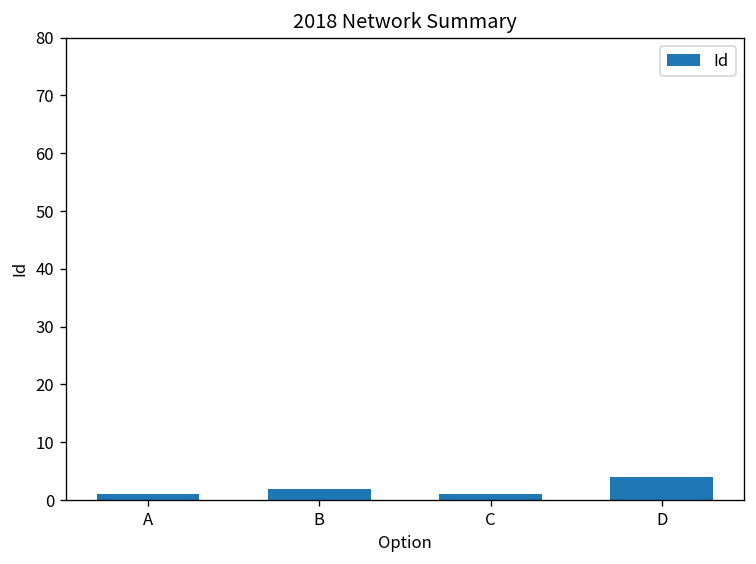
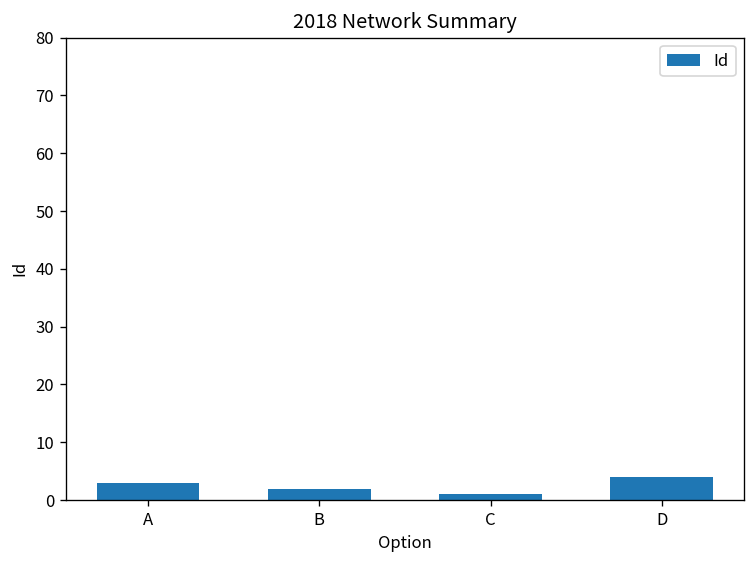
A: 1 -> 3
